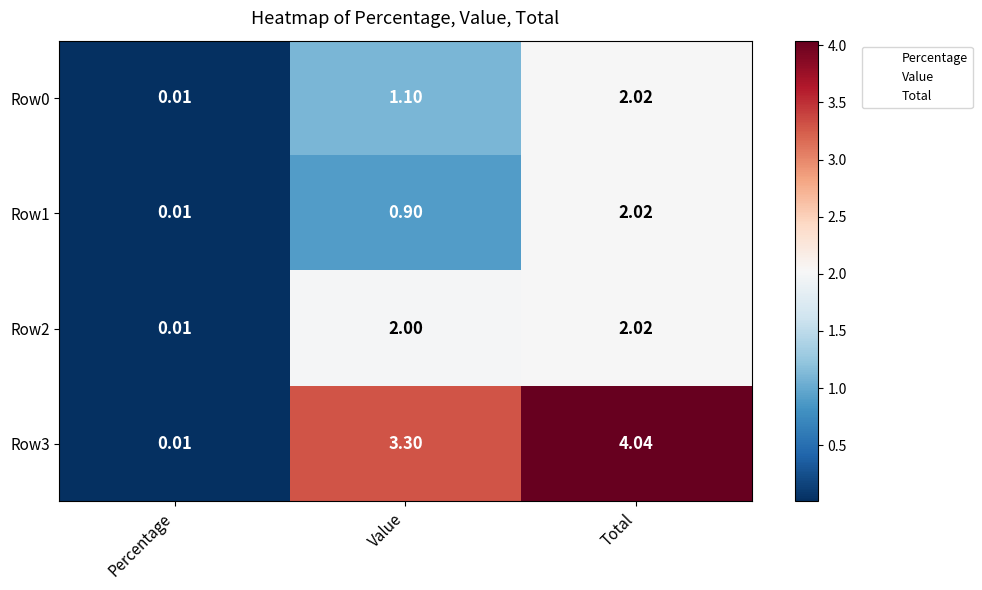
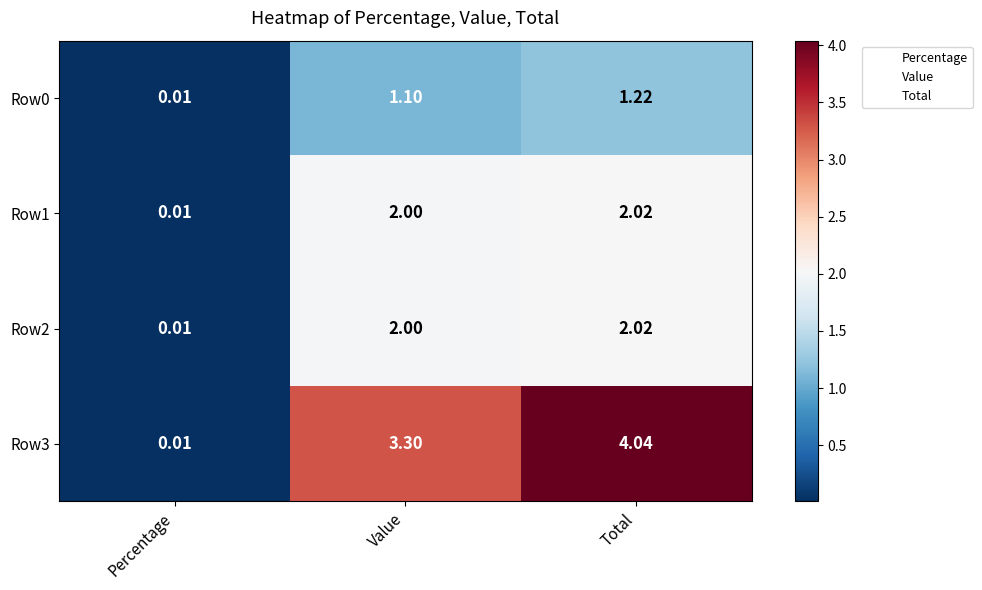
Row0, Total: 2.02 -> 1.22
Row1, Value: 0.90 -> 2.00
